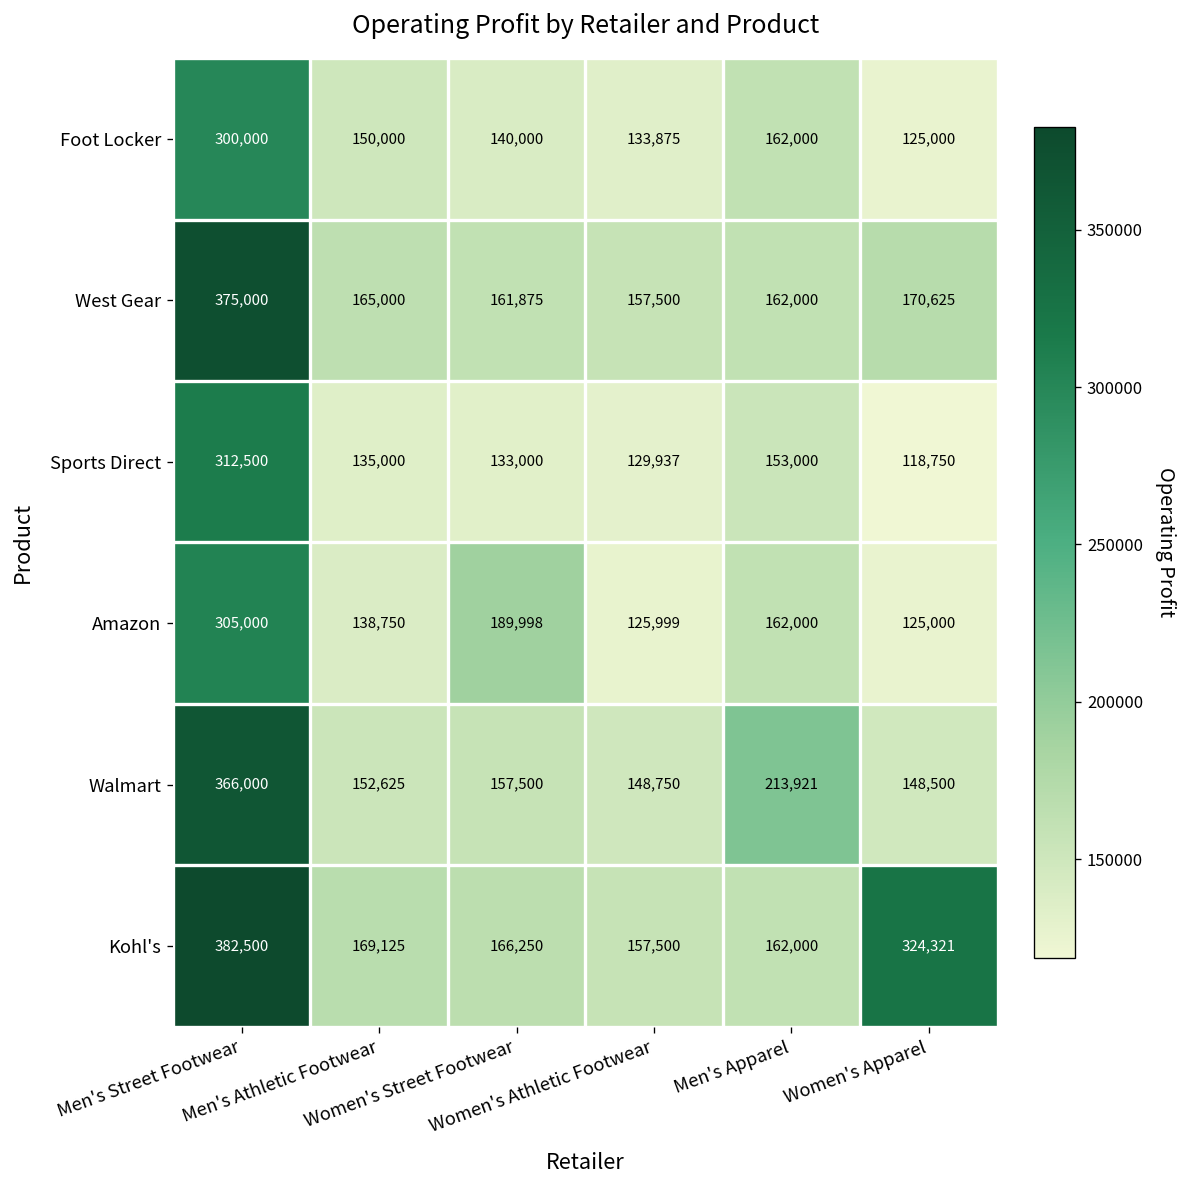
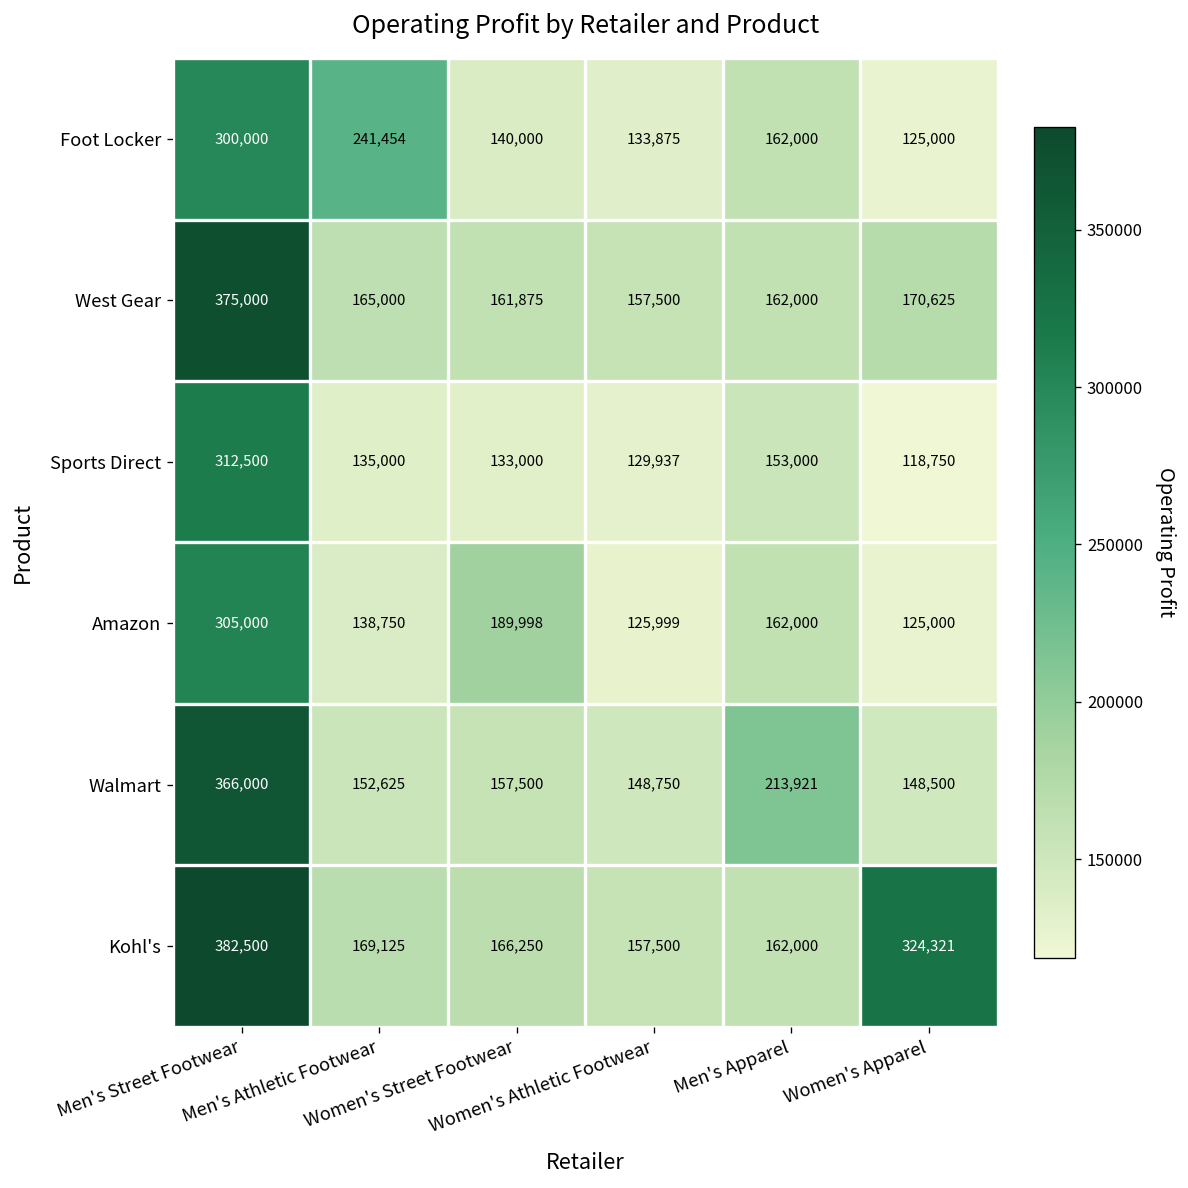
Foot Locker, Men's Athletic Footwear: 150,000 -> 241,454
